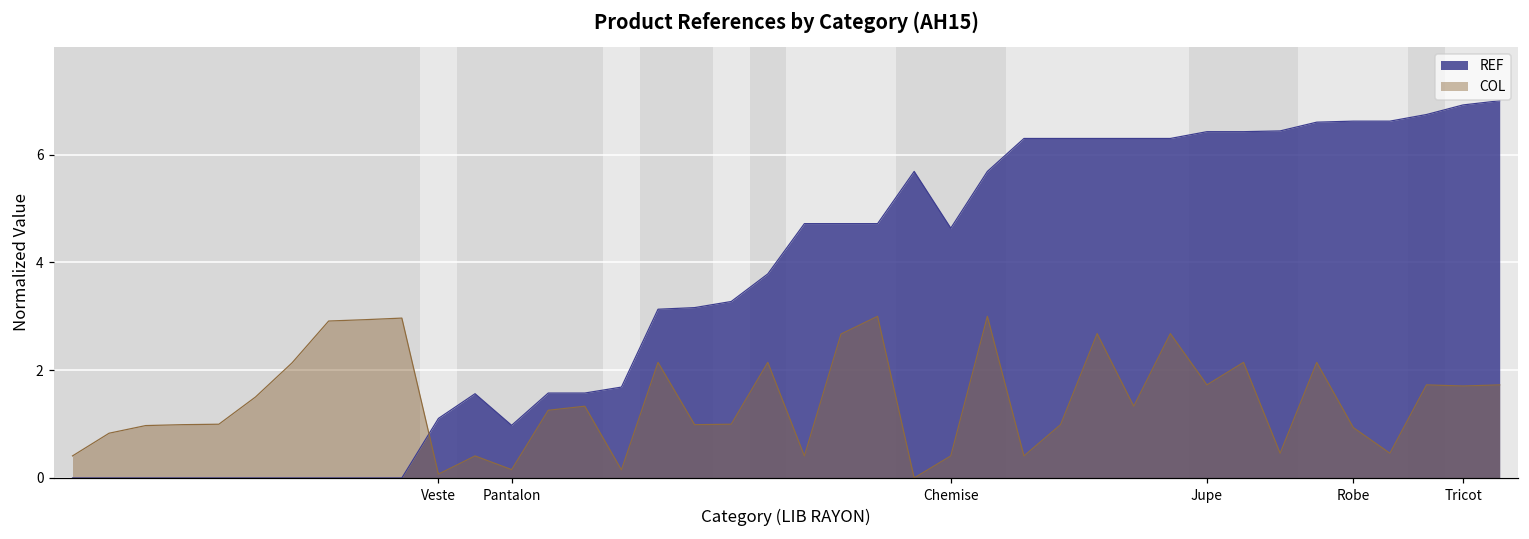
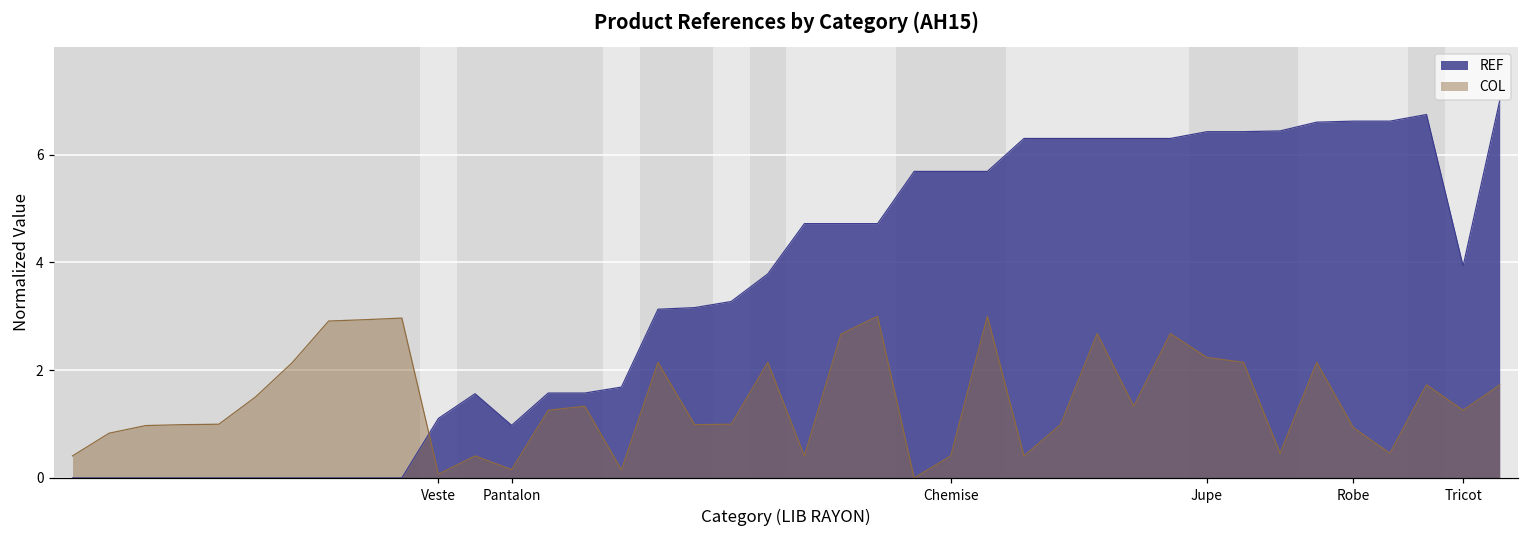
REF, Chemise: 4.6 -> 5.7
COL, Jupe: 1.7 -> 2.2
REF, Tricot: 6.9 -> 3.9
COL, Tricot: 1.7 -> 1.3
